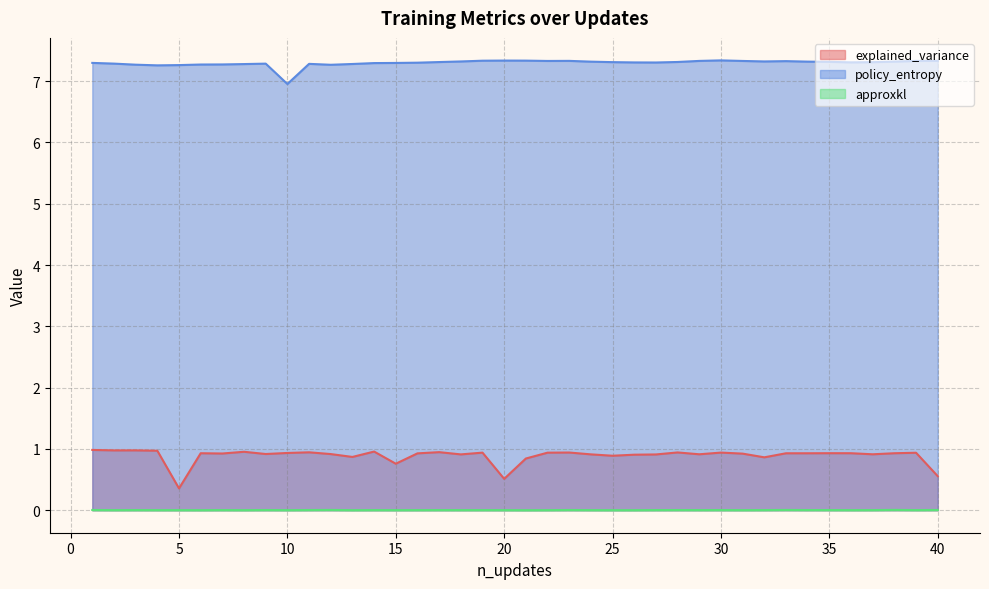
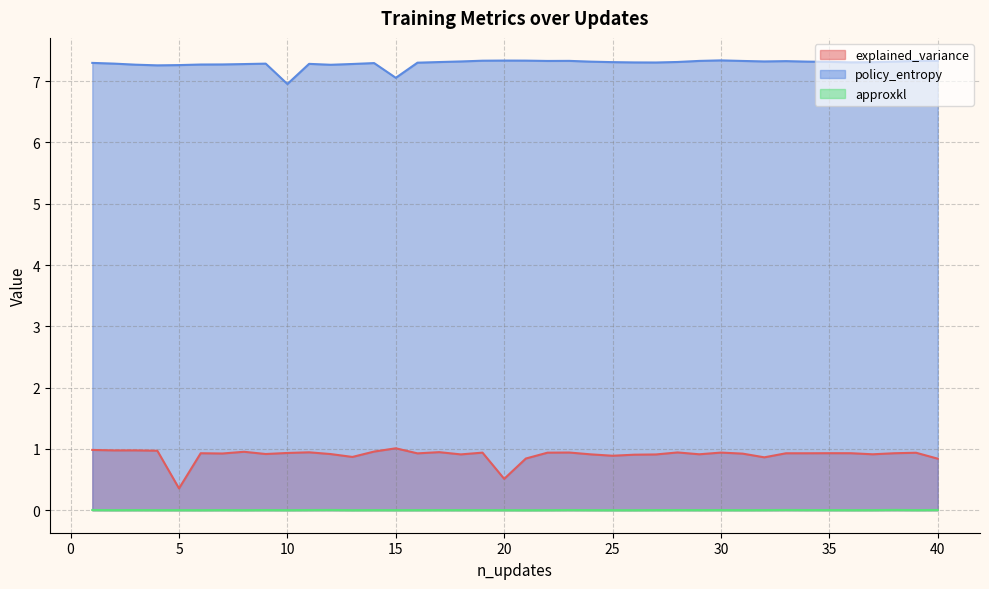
explained_variance, 15: 0.8 -> 1.0
policy_entropy, 15: 7.3 -> 7.1
explained_variance, 40: 0.6 -> 0.8
